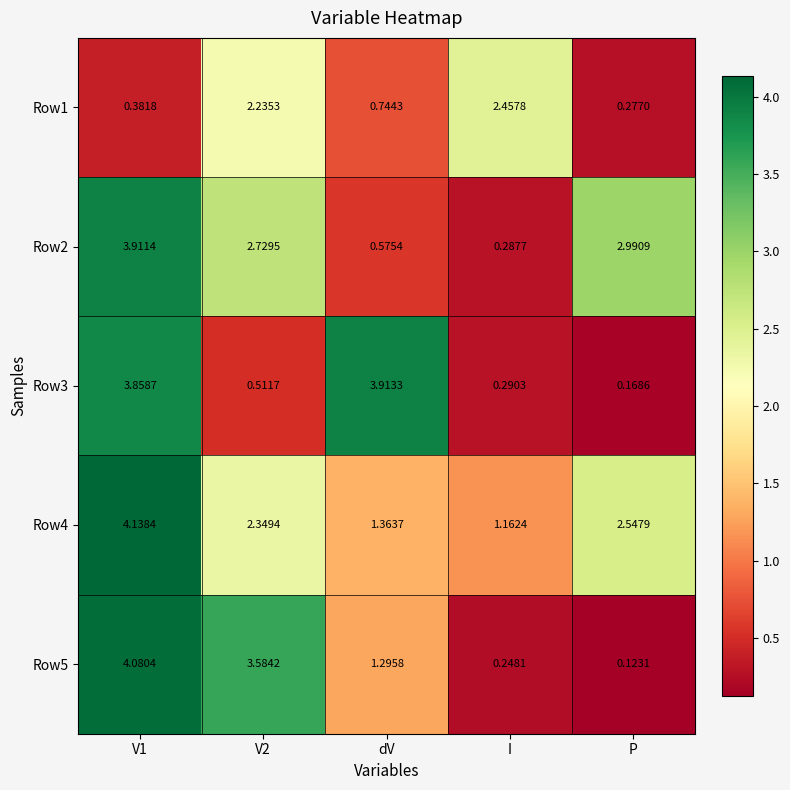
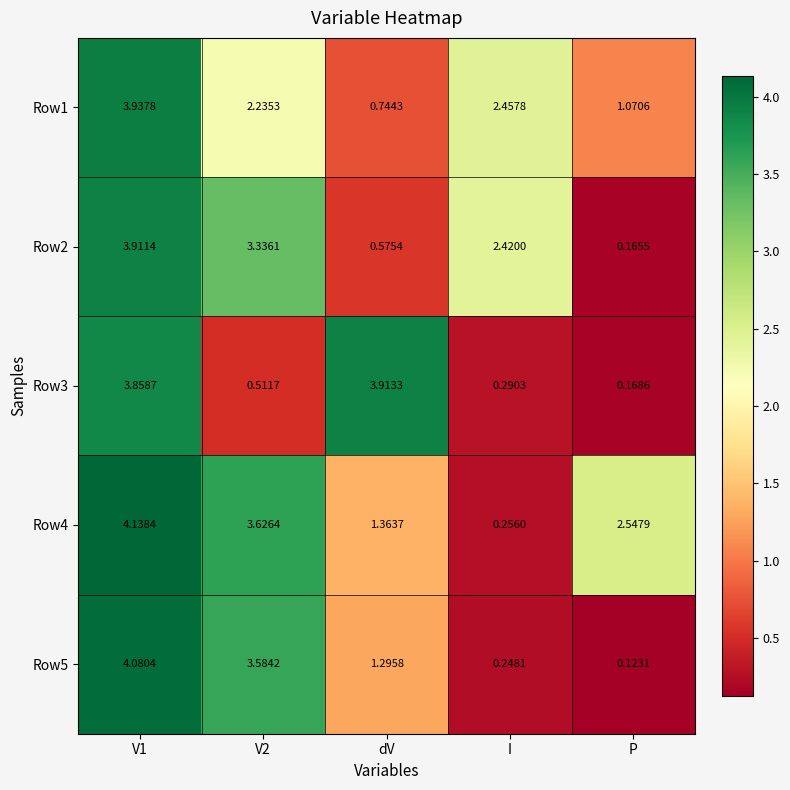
Row1, V1: 0.3818 -> 3.9378
Row1, P: 0.2770 -> 1.0706
Row2, V2: 2.7295 -> 3.3361
Row2, I: 0.2877 -> 2.4200
Row2, P: 2.9909 -> 0.1655
Row4, V2: 2.3494 -> 3.6264
Row4, I: 1.1624 -> 0.2560
